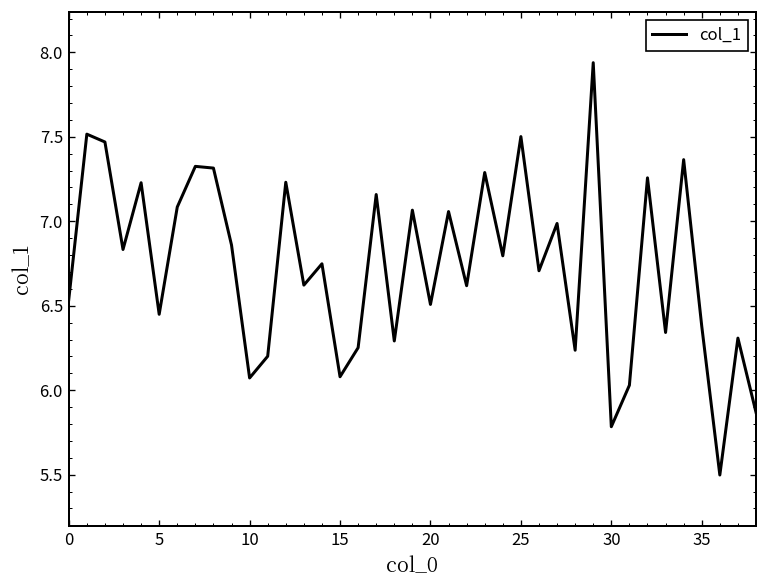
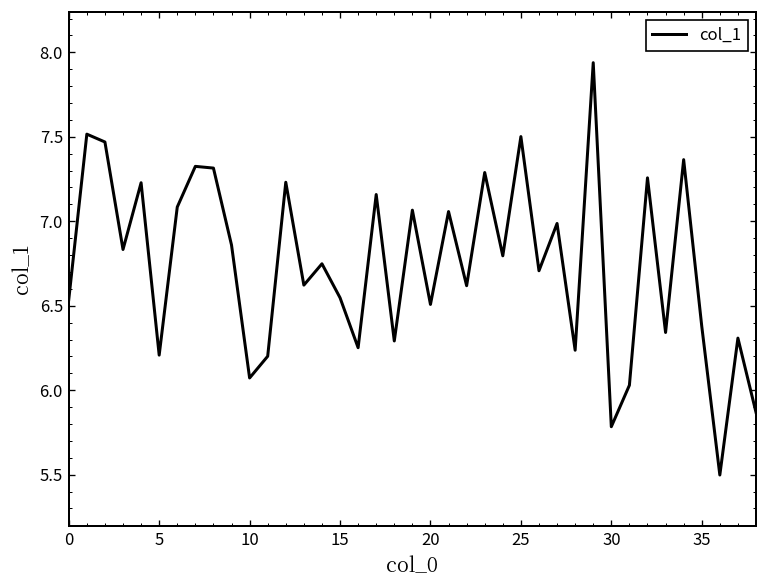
5: 6.45 -> 6.21
15: 6.08 -> 6.55
